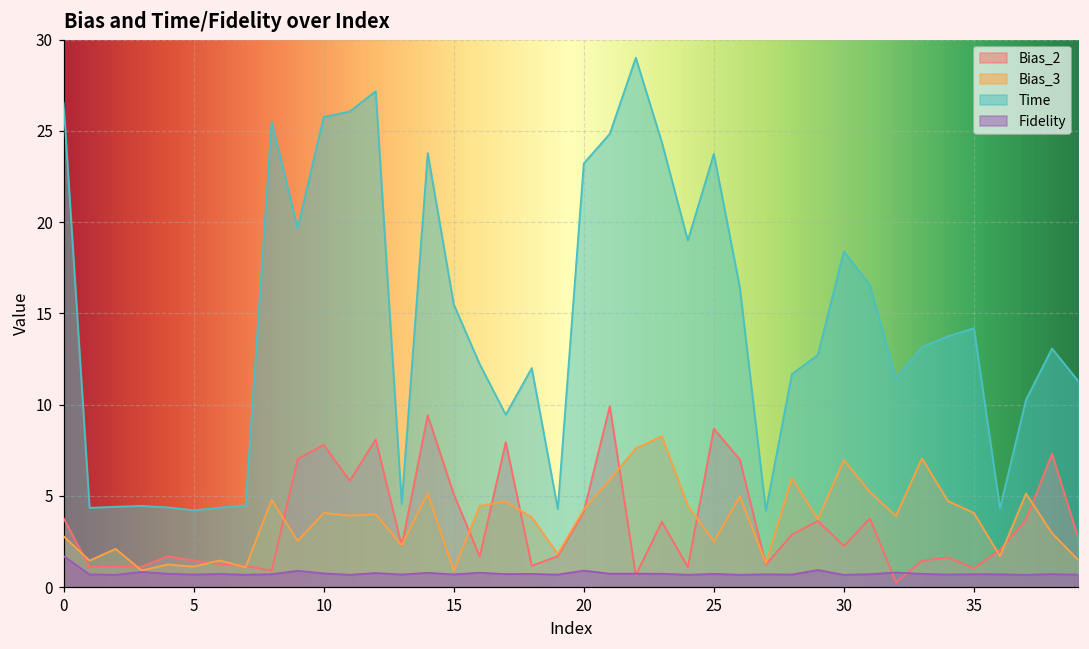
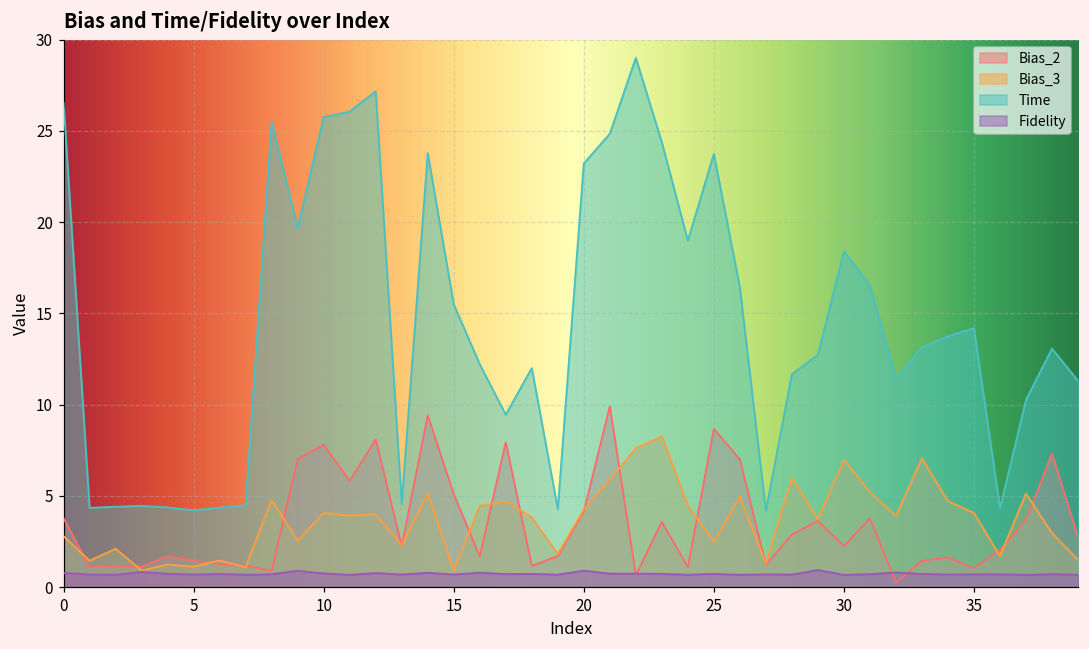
Fidelity, 0: 1.7 -> 0.8
